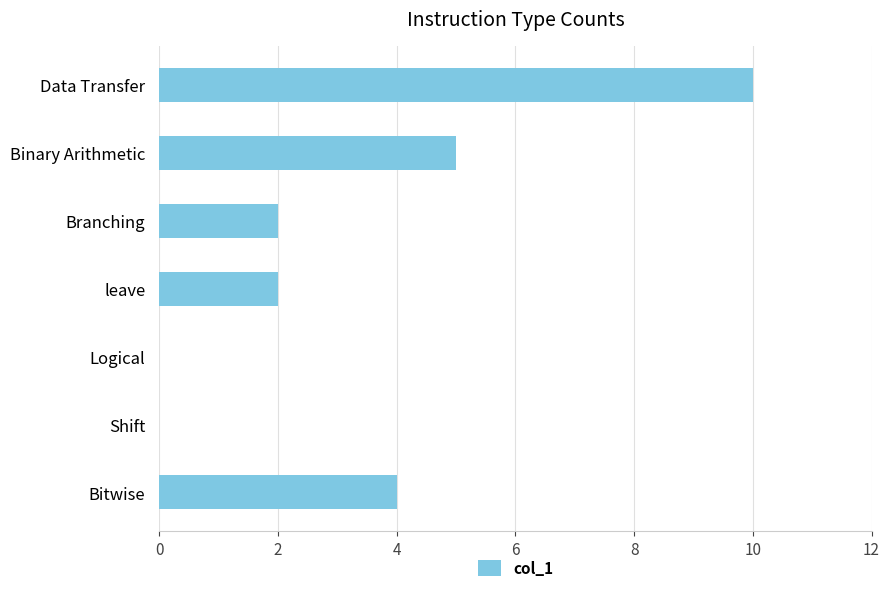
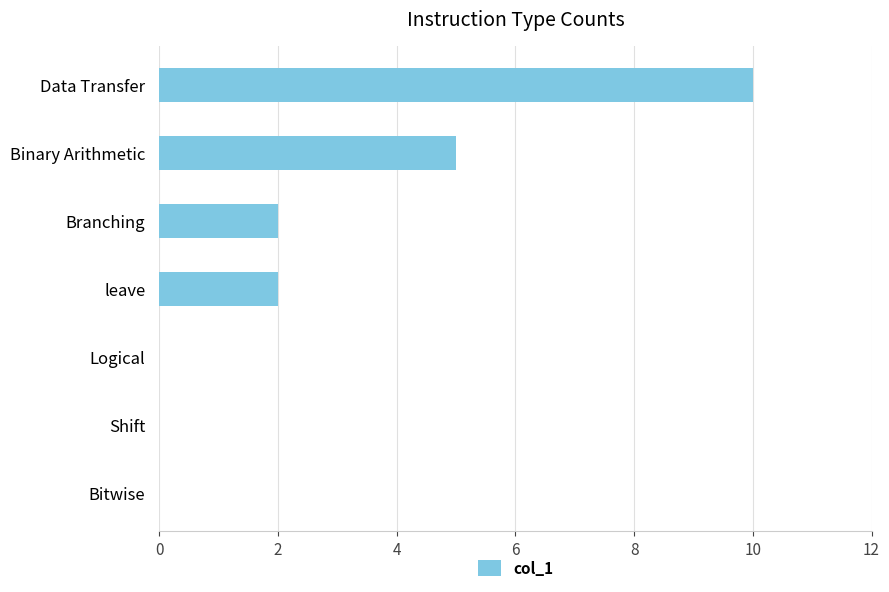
Bitwise: 4 -> 0
